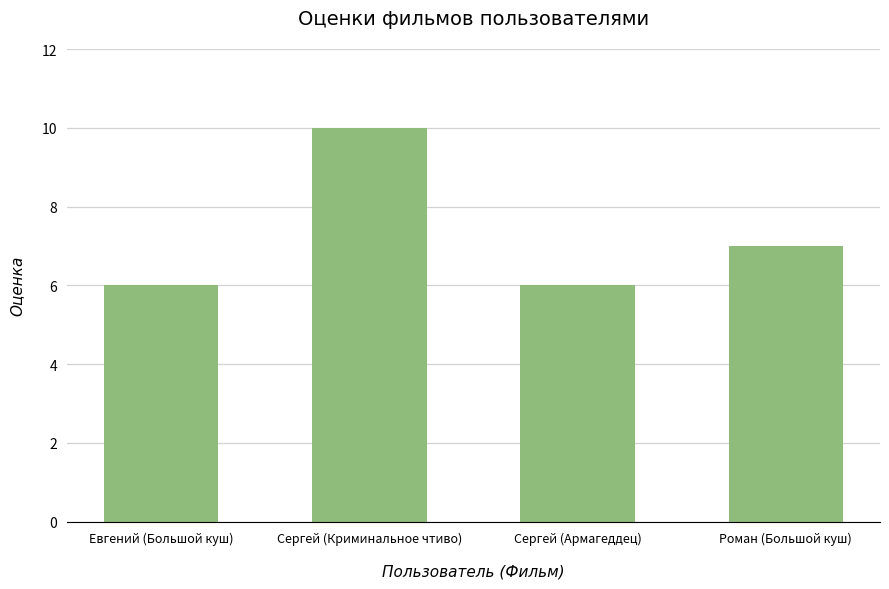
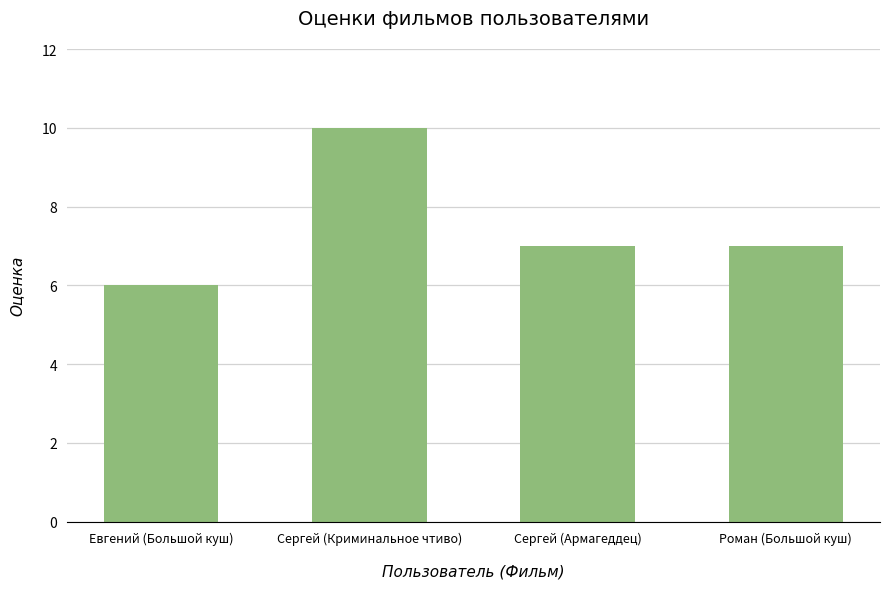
Сергей (Армагеддец): 6 -> 7
